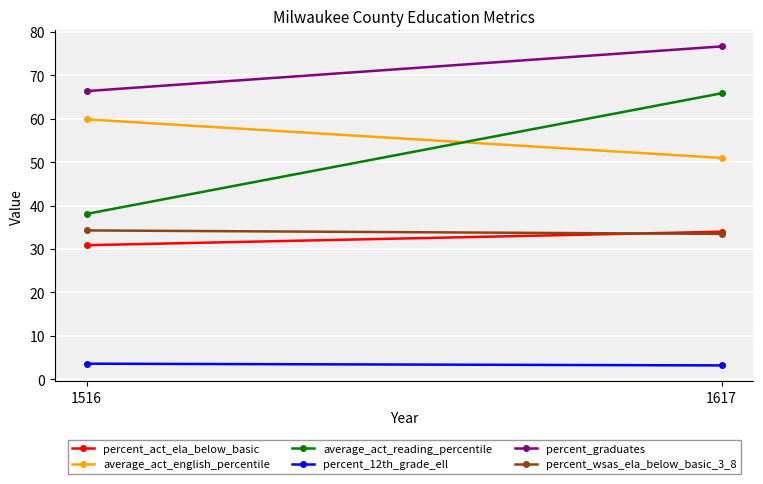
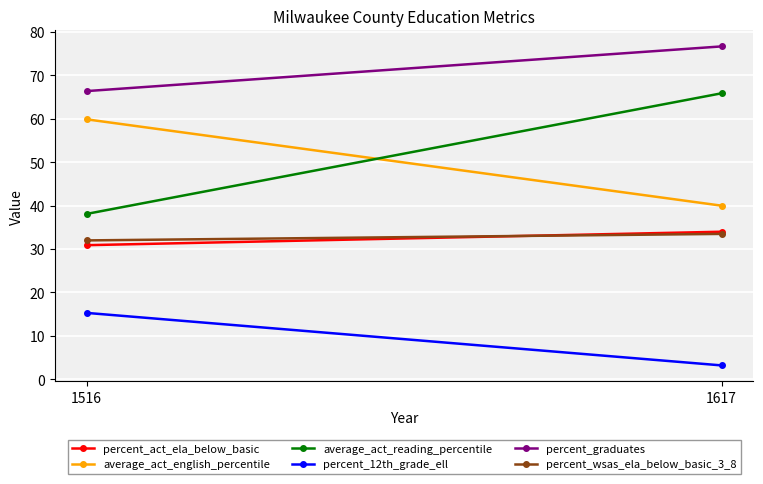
percent_12th_grade_ell, 1516: 4 -> 15
percent_wsas_ela_below_basic_3_8, 1516: 34 -> 32
average_act_english_percentile, 1617: 51 -> 40
